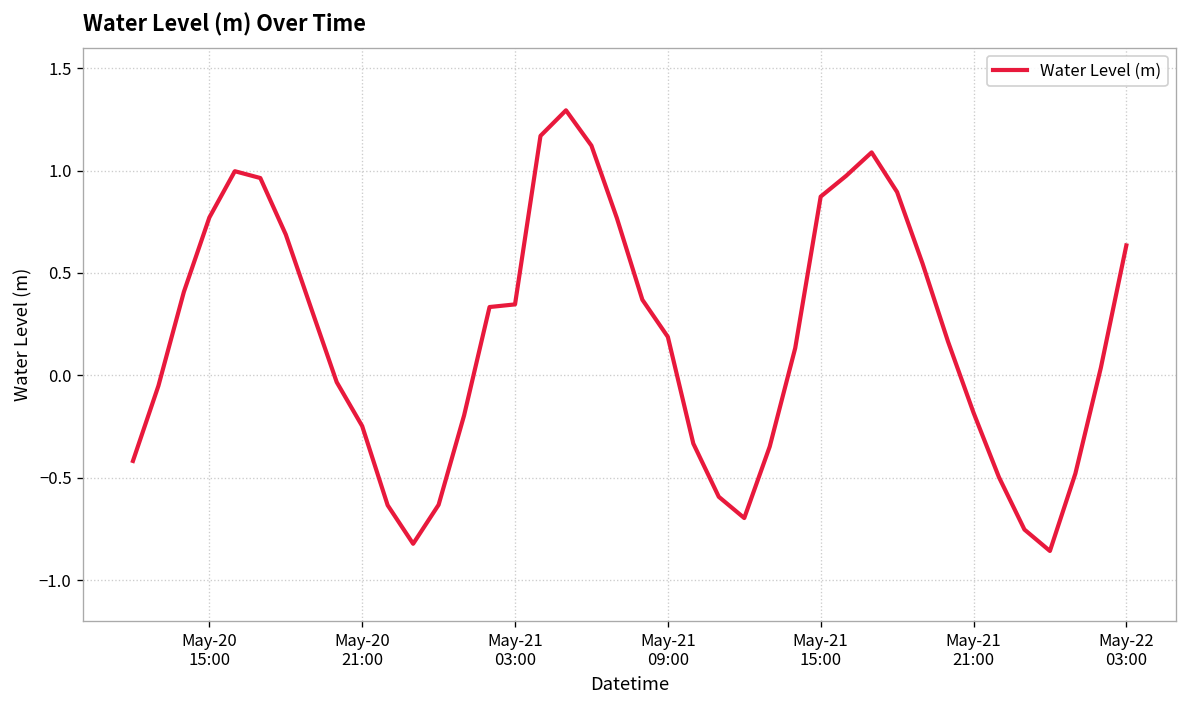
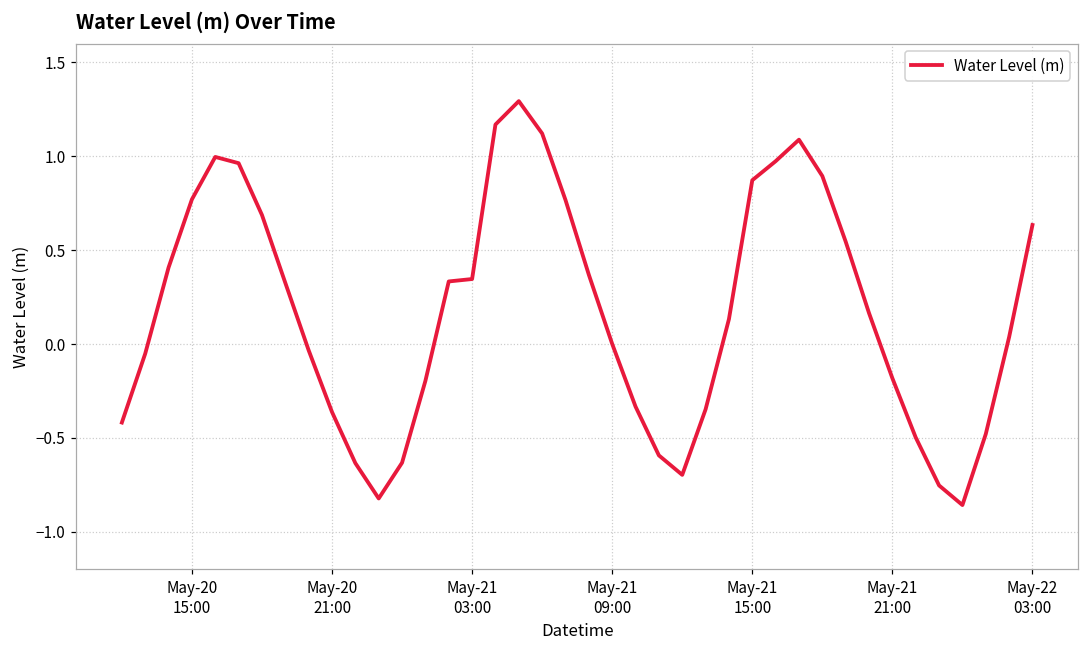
May-20 21:00: -0.25 -> -0.36
May-21 09:00: 0.19 -> 0.00
